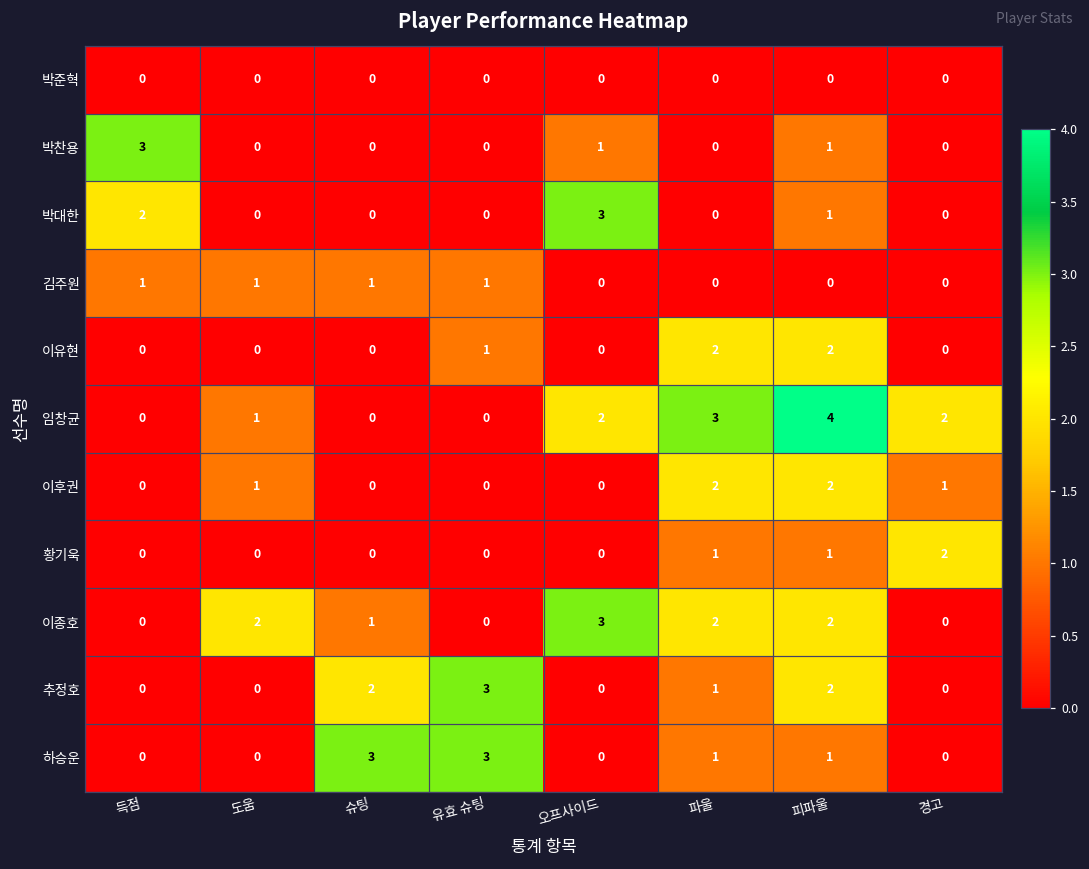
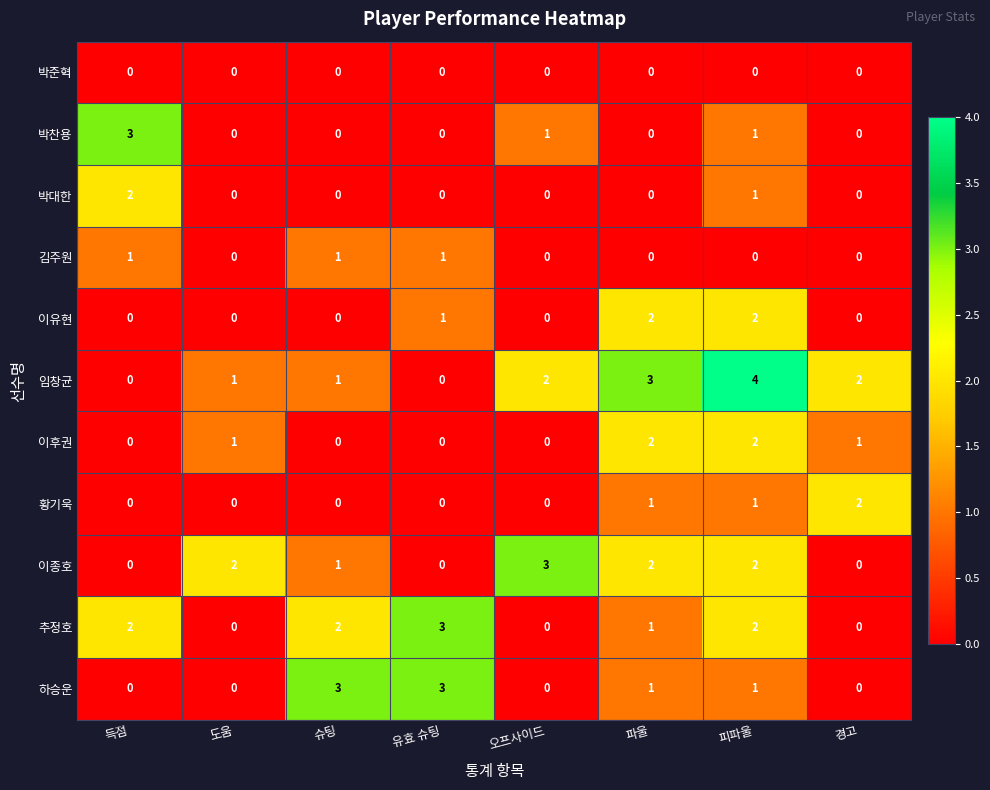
박대한, 오프사이드: 3 -> 0
김주원, 도움: 1 -> 0
임창균, 슈팅: 0 -> 1
추정호, 득점: 0 -> 2
